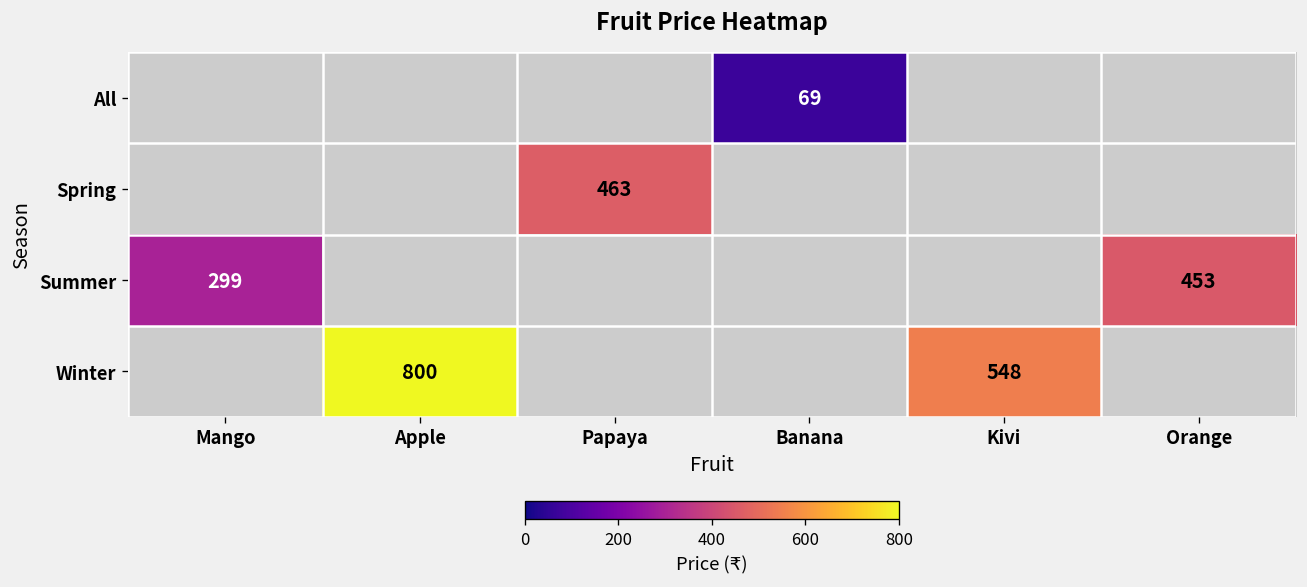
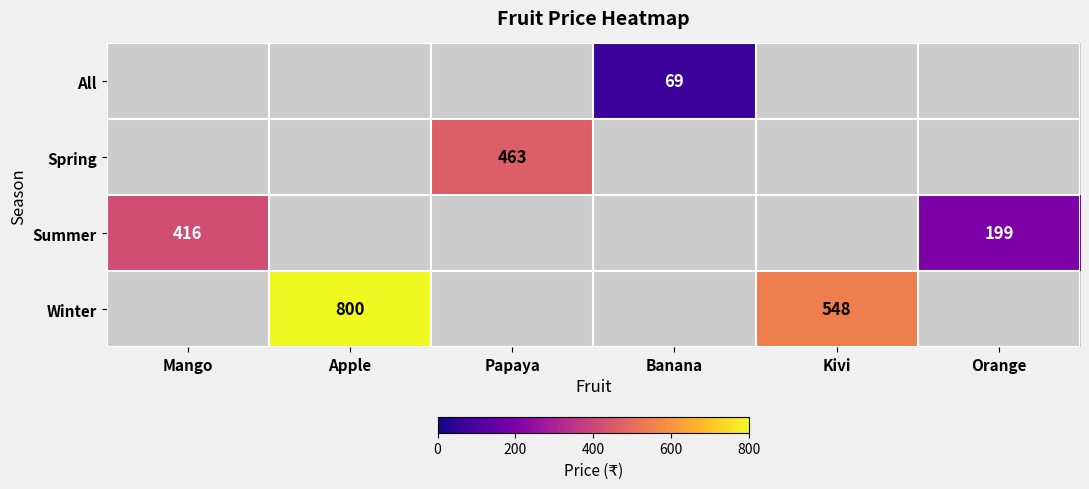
Summer, Mango: 299 -> 416
Summer, Orange: 453 -> 199
